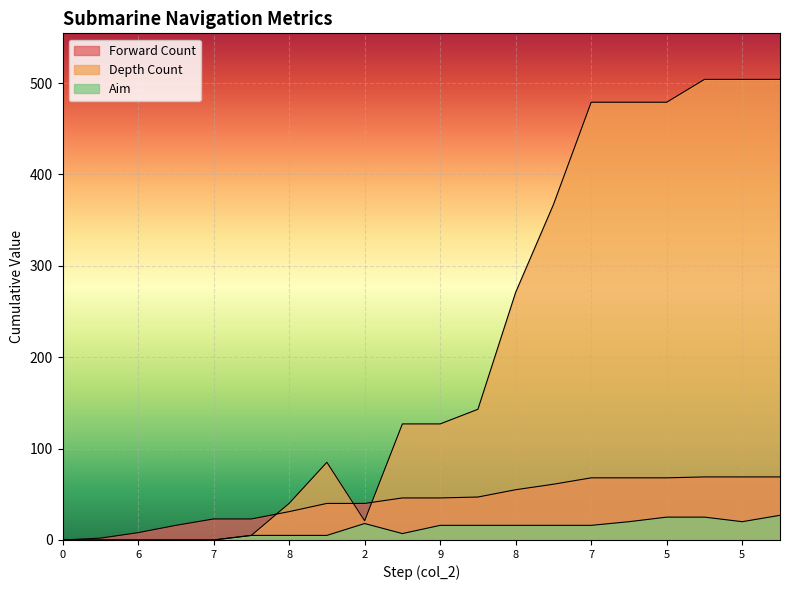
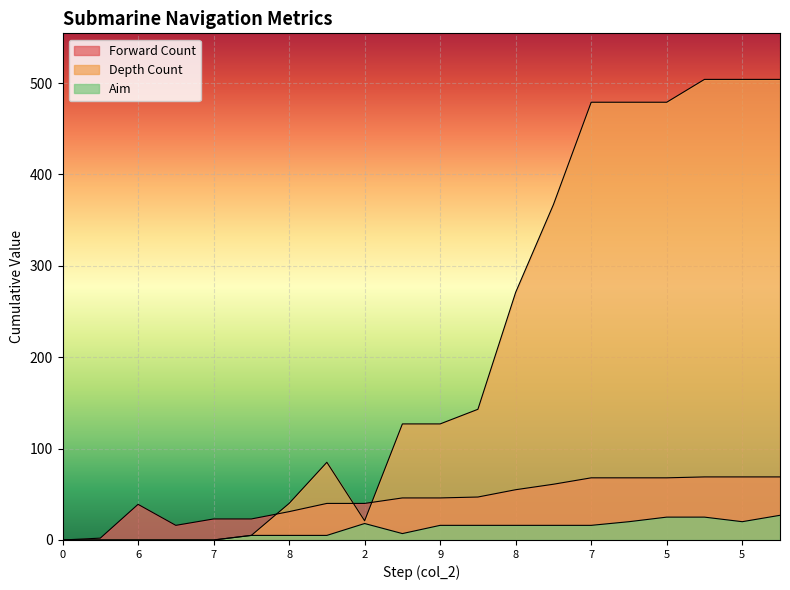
Forward Count, 6: 10 -> 40
